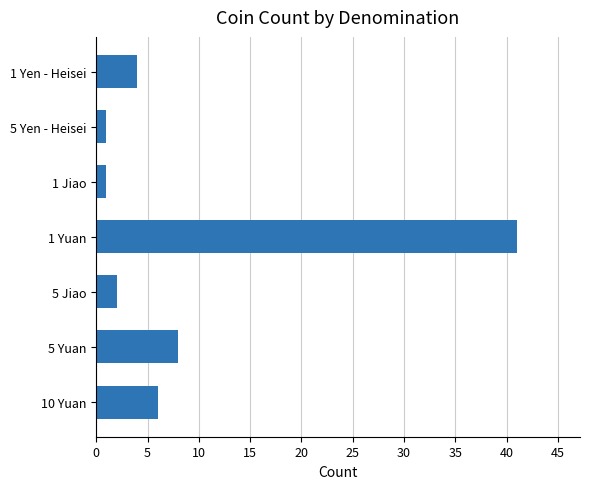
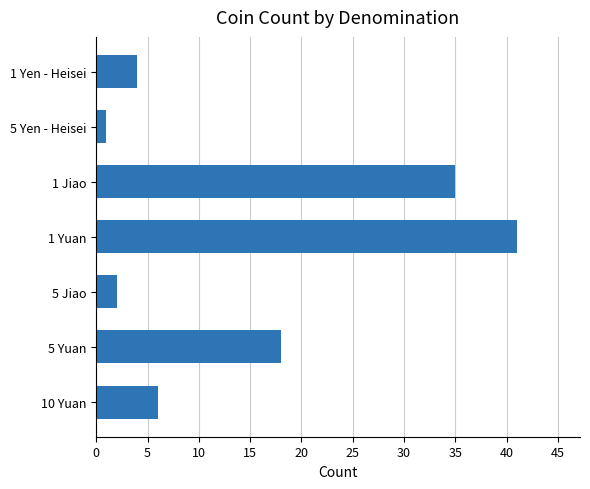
1 Jiao: 1 -> 35
5 Yuan: 8 -> 18
